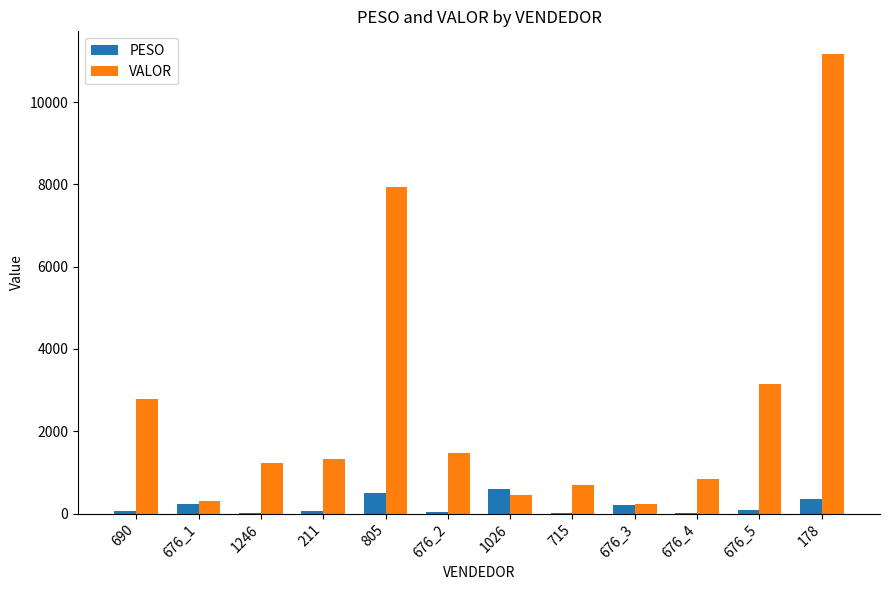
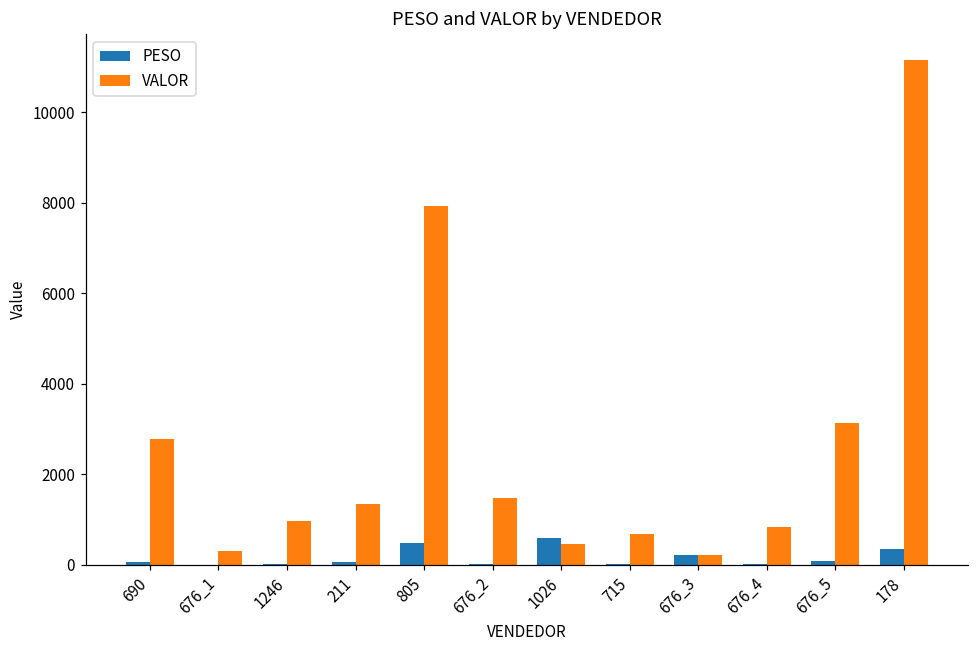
PESO, 676_1: 200 -> 0
VALOR, 1246: 1200 -> 1000
